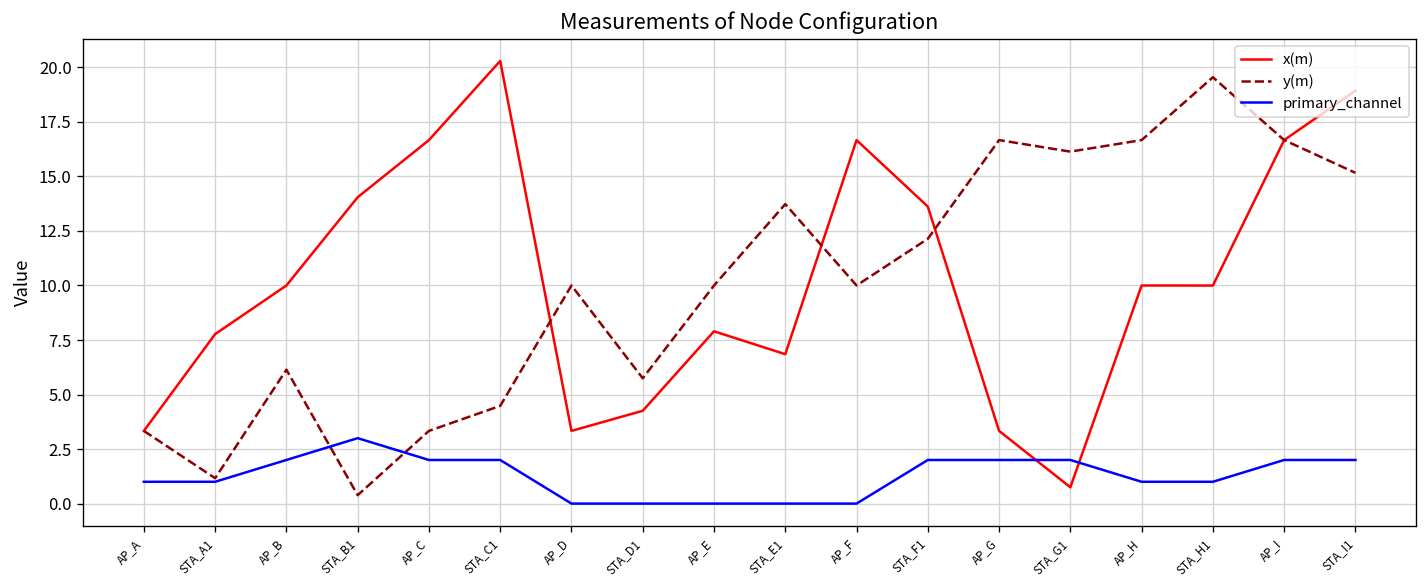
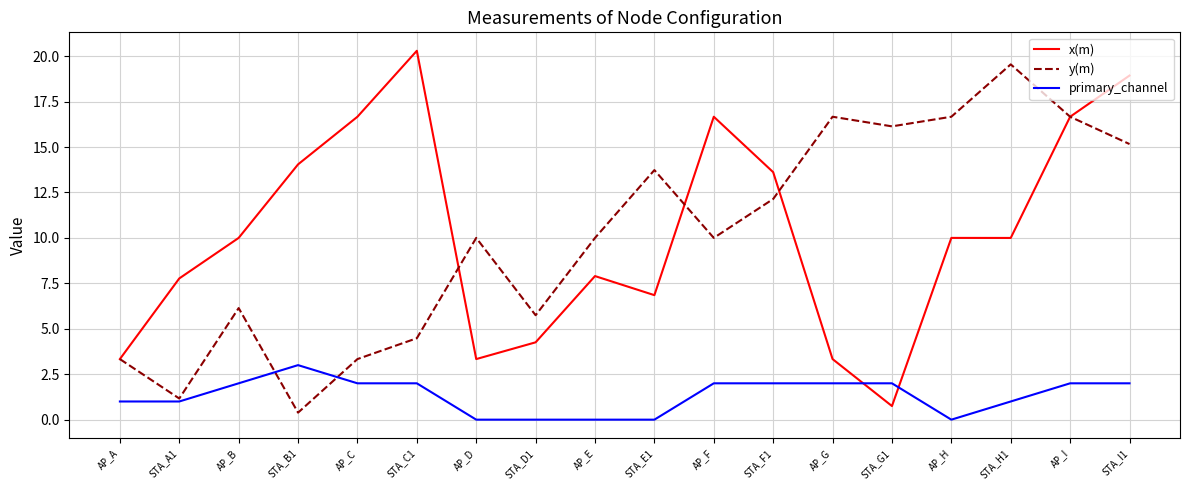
primary_channel, AP_F: 0 -> 2
primary_channel, AP_H: 1 -> 0
